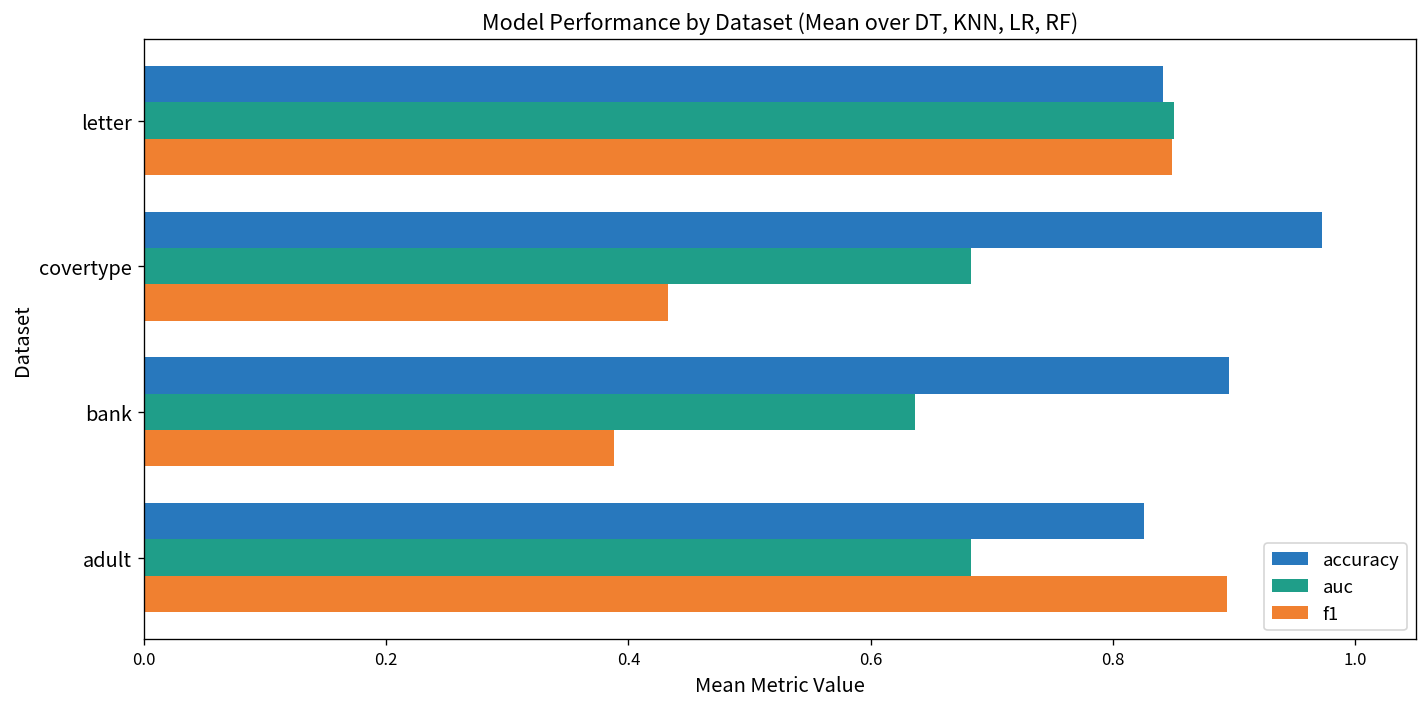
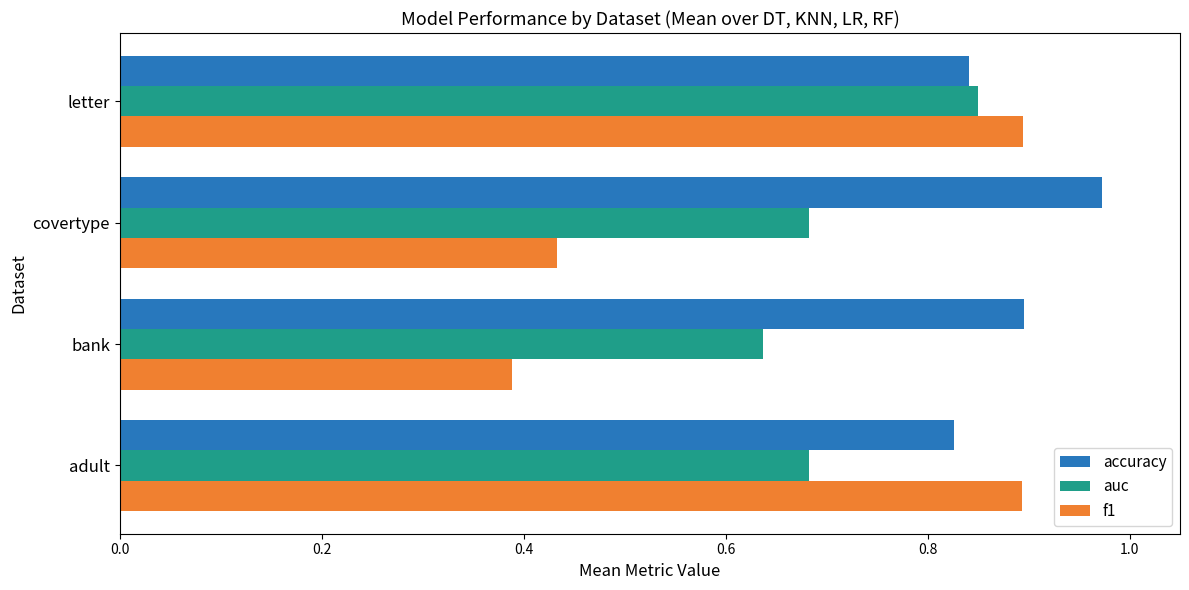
f1, letter: 0.848 -> 0.895
